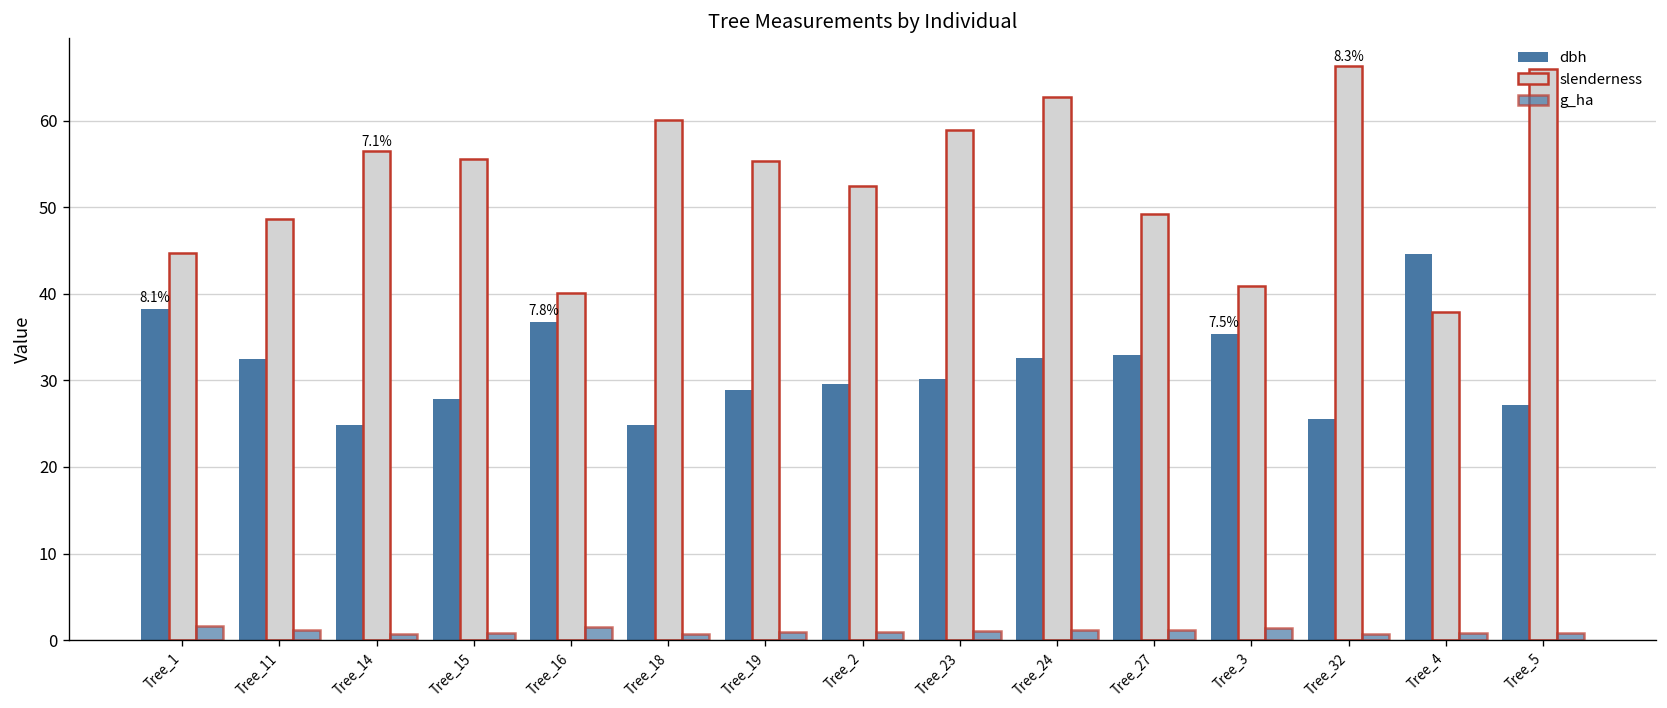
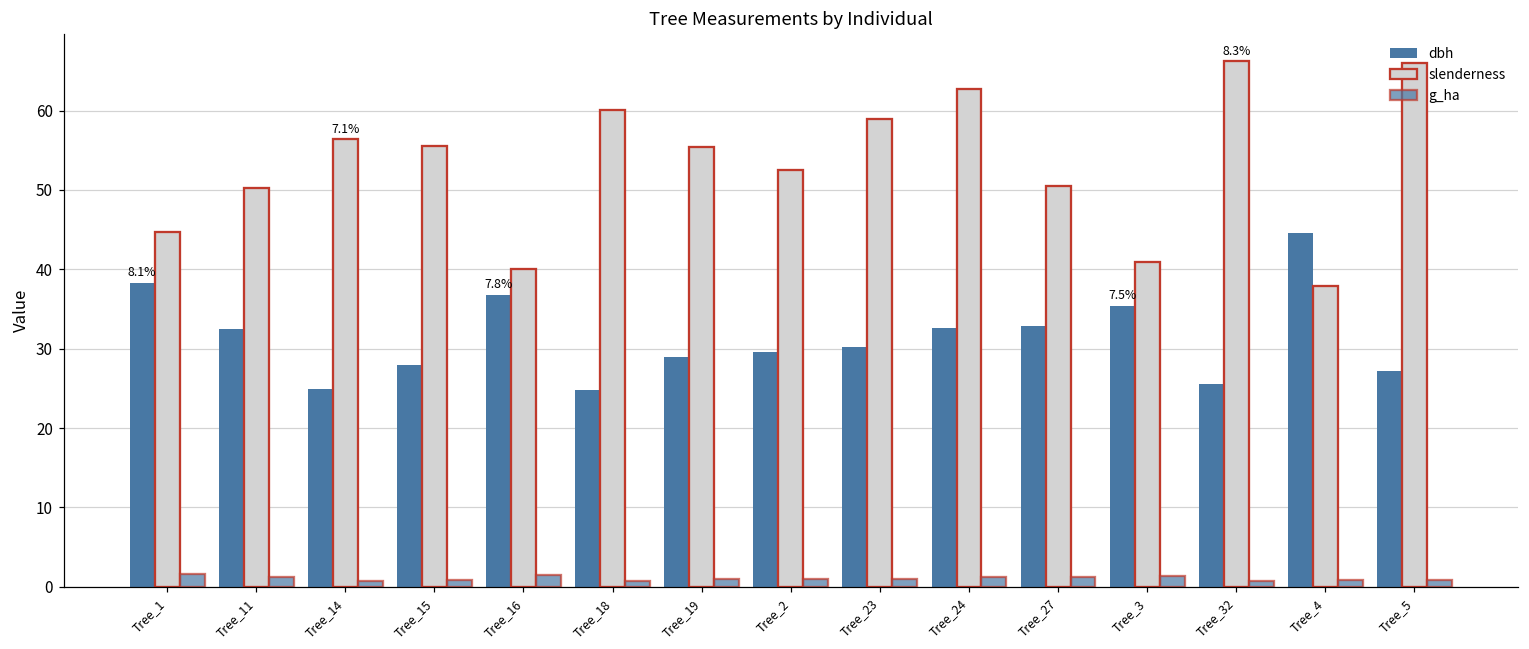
slenderness, Tree_11: 49 -> 50
slenderness, Tree_27: 49 -> 51
